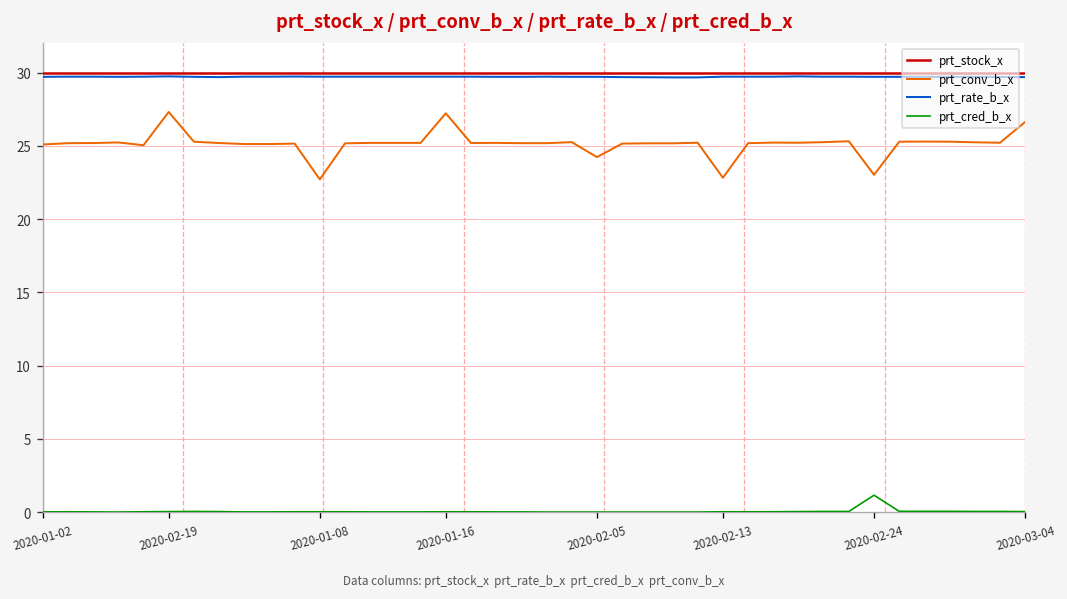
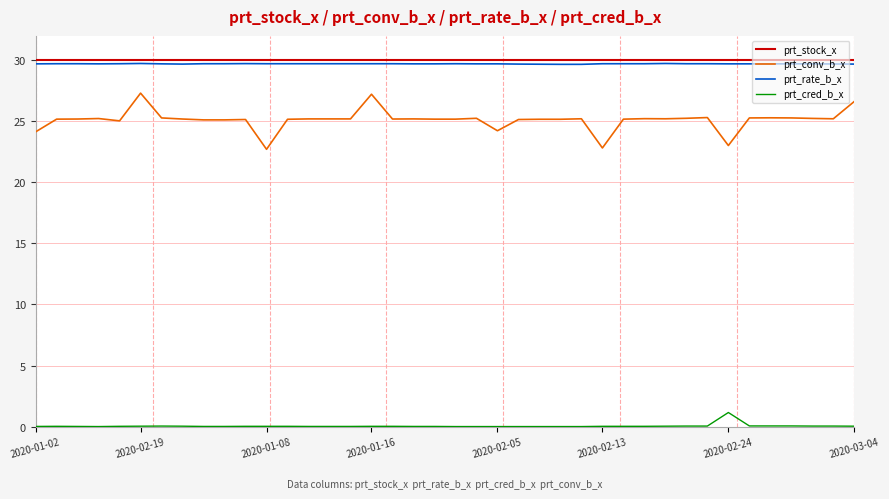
prt_conv_b_x, 2020-01-02: 25.1 -> 24.1
